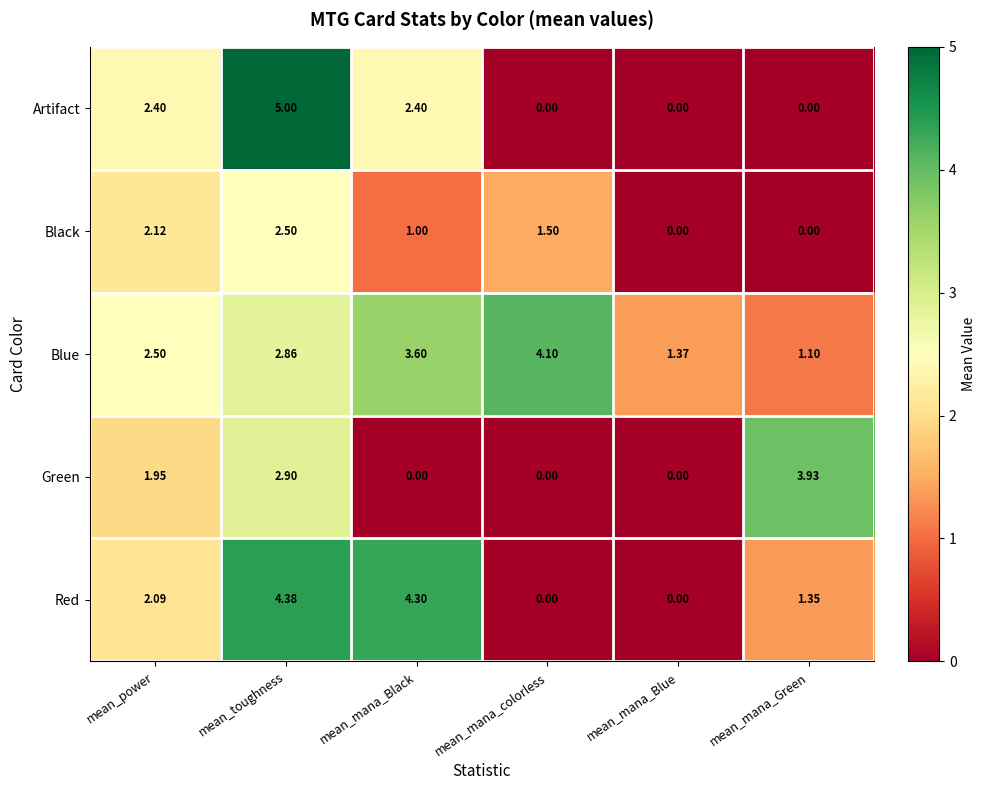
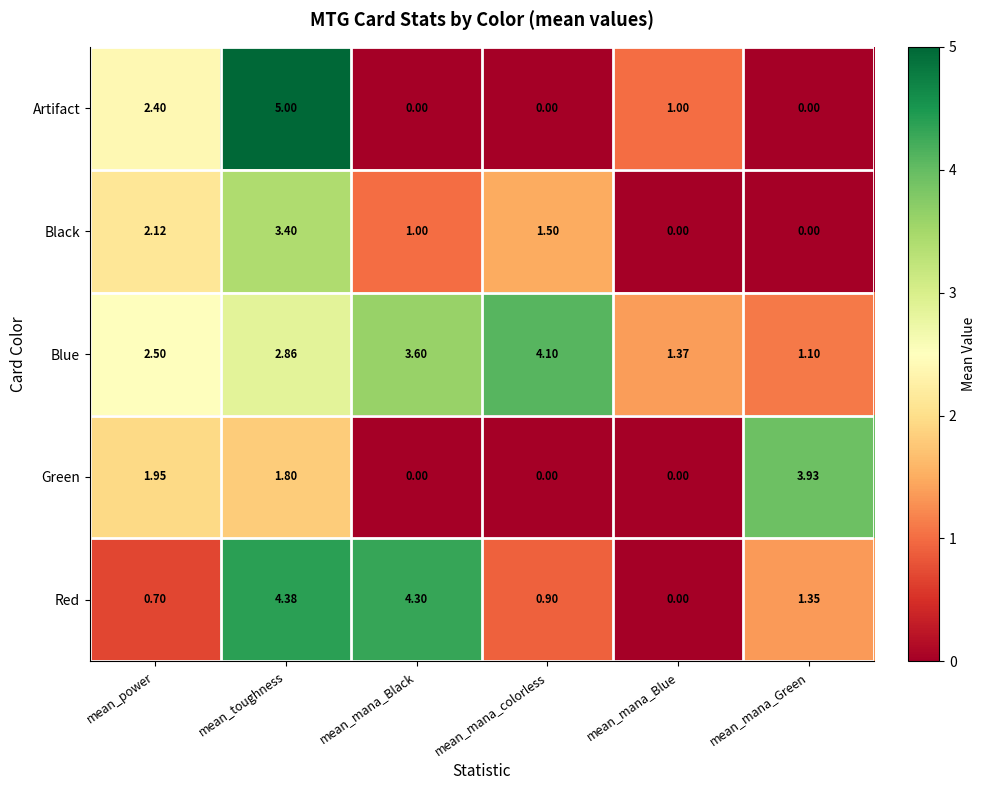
Artifact, mean_mana_Black: 2.40 -> 0.00
Artifact, mean_mana_Blue: 0.00 -> 1.00
Black, mean_toughness: 2.50 -> 3.40
Green, mean_toughness: 2.90 -> 1.80
Red, mean_power: 2.09 -> 0.70
Red, mean_mana_colorless: 0.00 -> 0.90
